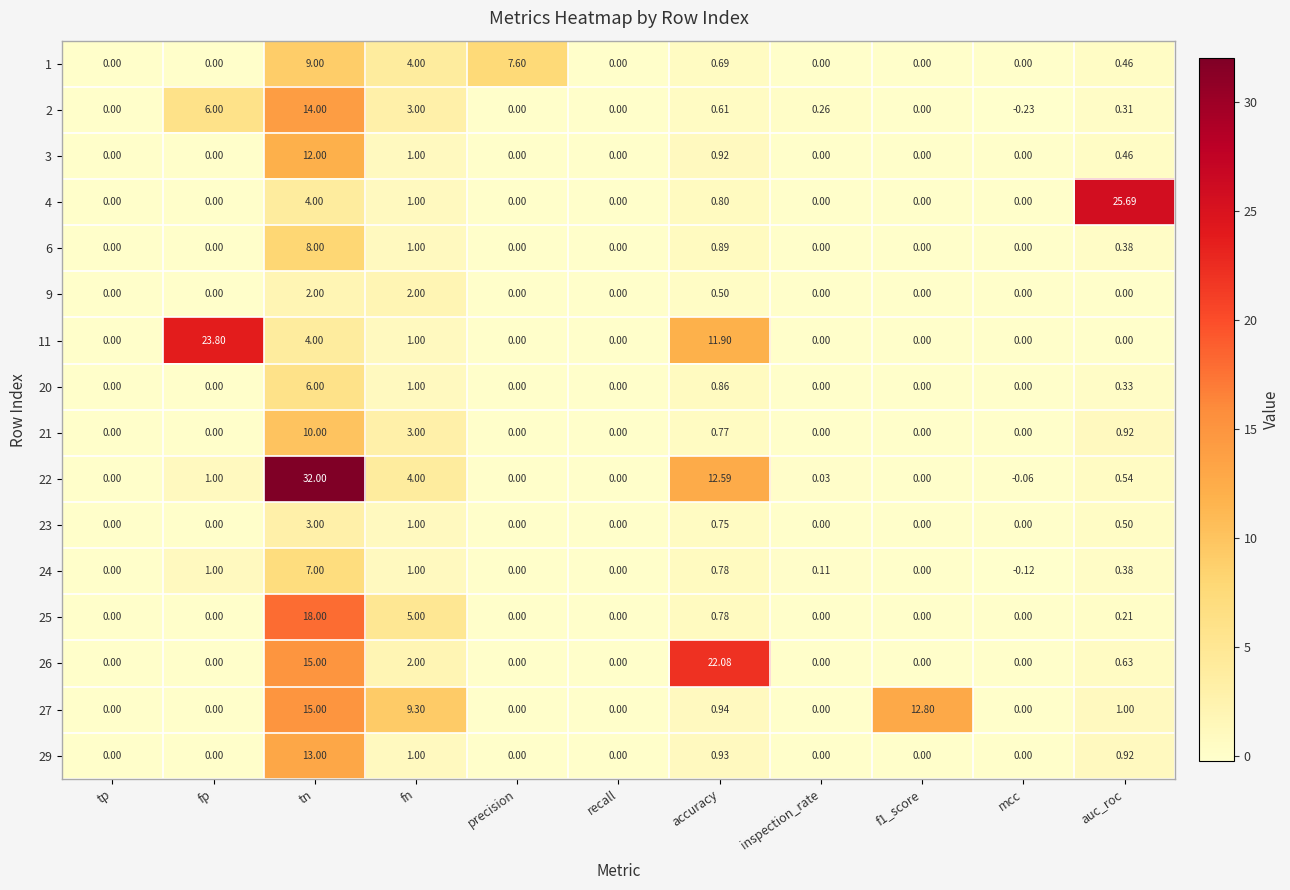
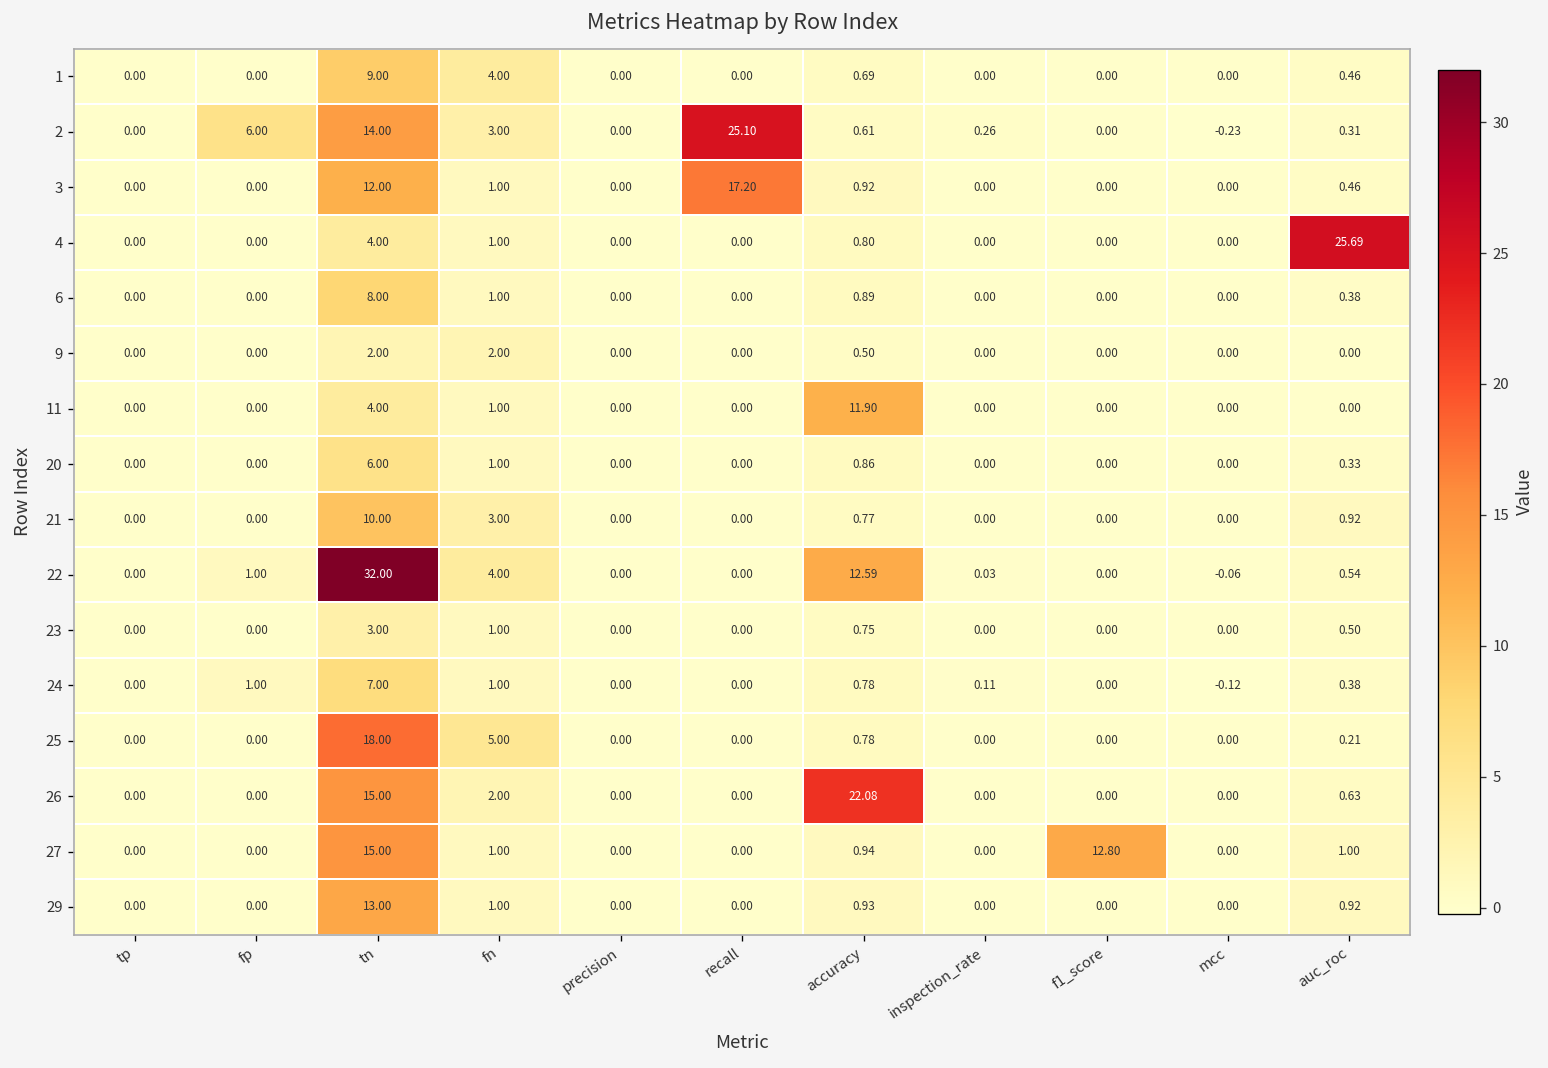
1, precision: 7.60 -> 0.00
2, recall: 0.00 -> 25.10
3, recall: 0.00 -> 17.20
11, fp: 23.80 -> 0.00
27, fn: 9.30 -> 1.00
